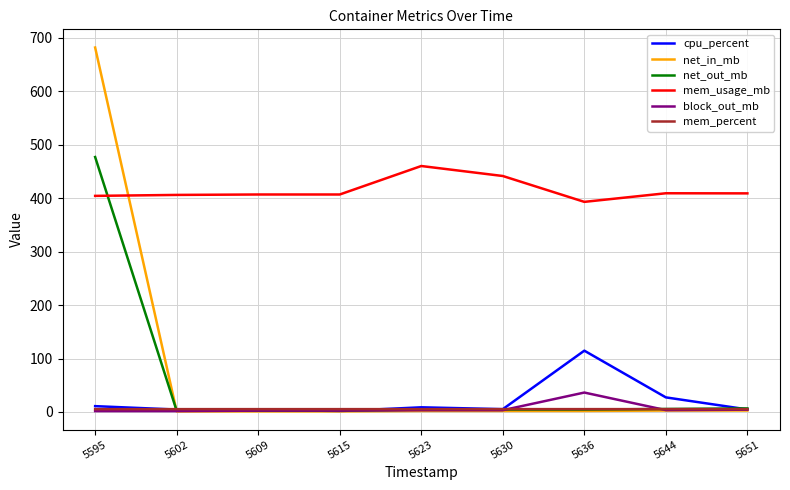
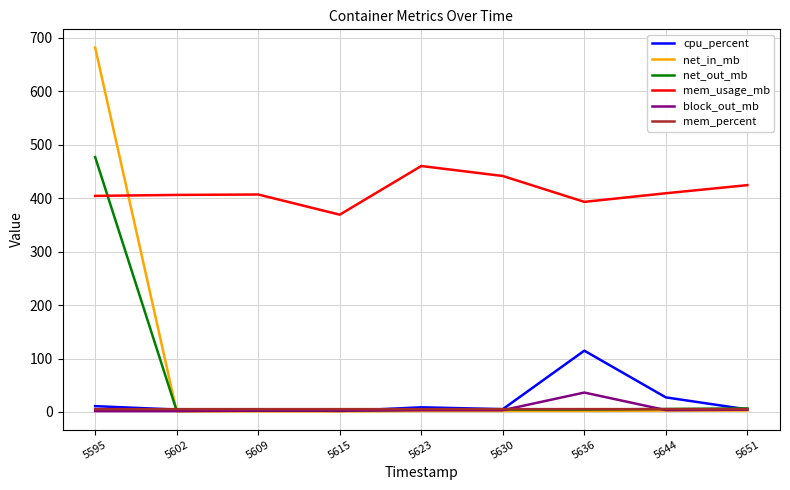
mem_usage_mb, 5615: 410 -> 370
mem_usage_mb, 5651: 410 -> 420
